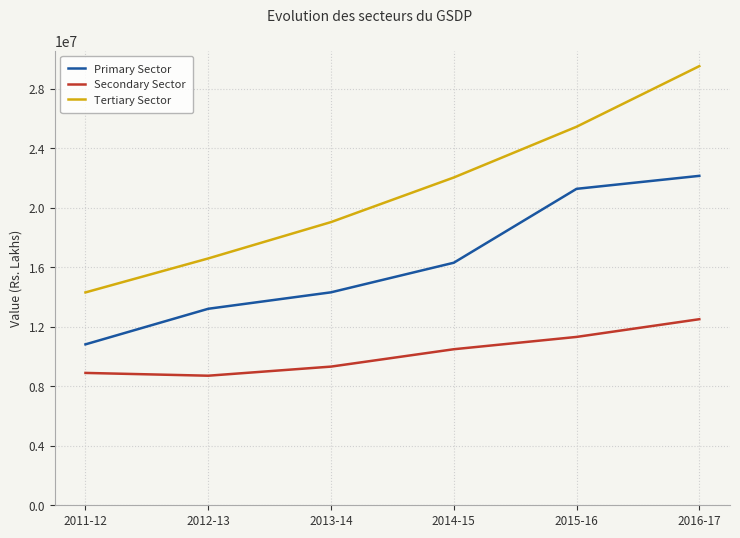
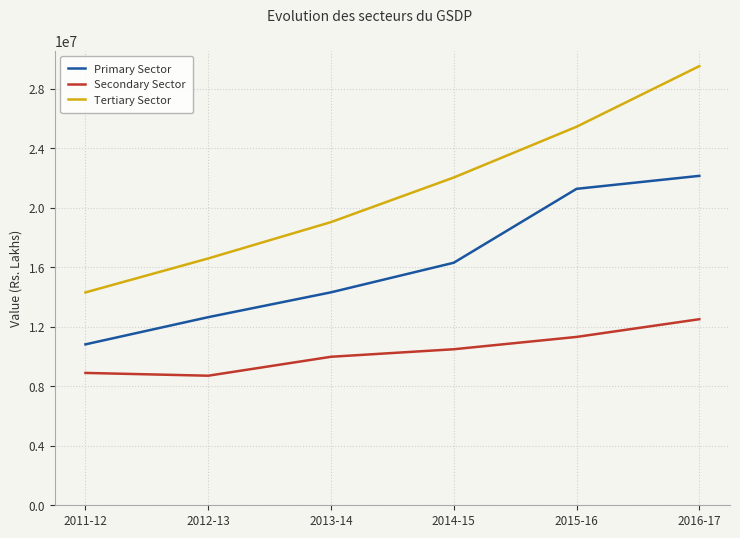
Primary Sector, 2012-13: 13200000 -> 12600000
Secondary Sector, 2013-14: 9300000 -> 10000000
